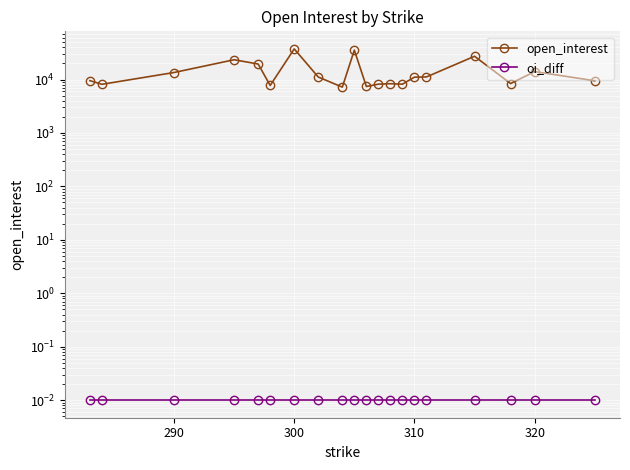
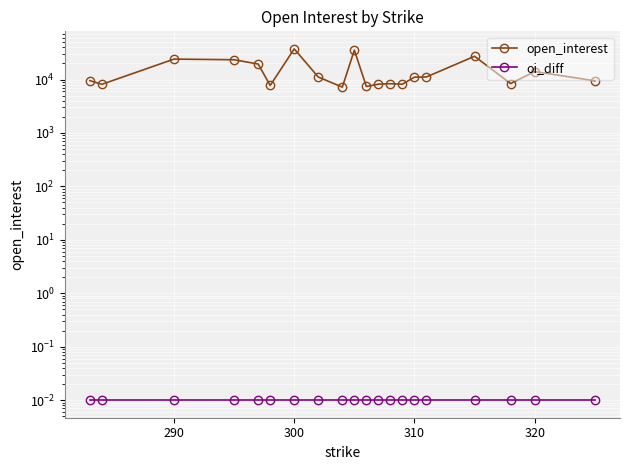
open_interest, 290: 14000 -> 20000
